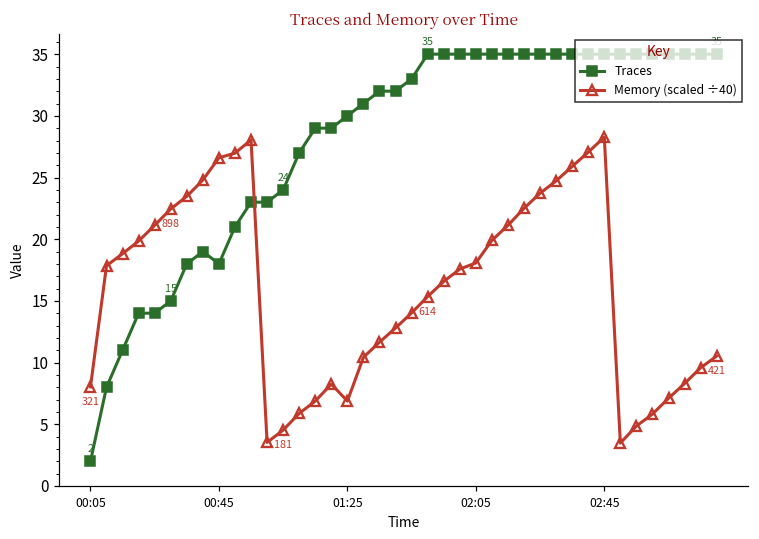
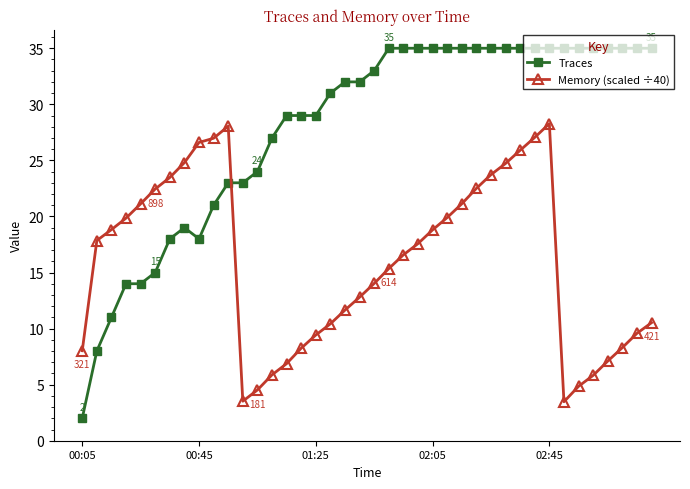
Traces, 01:25: 30 -> 29
Memory (scaled ÷40), 01:25: 6.9 -> 9.4
Memory (scaled ÷40), 02:05: 18.1 -> 18.8
